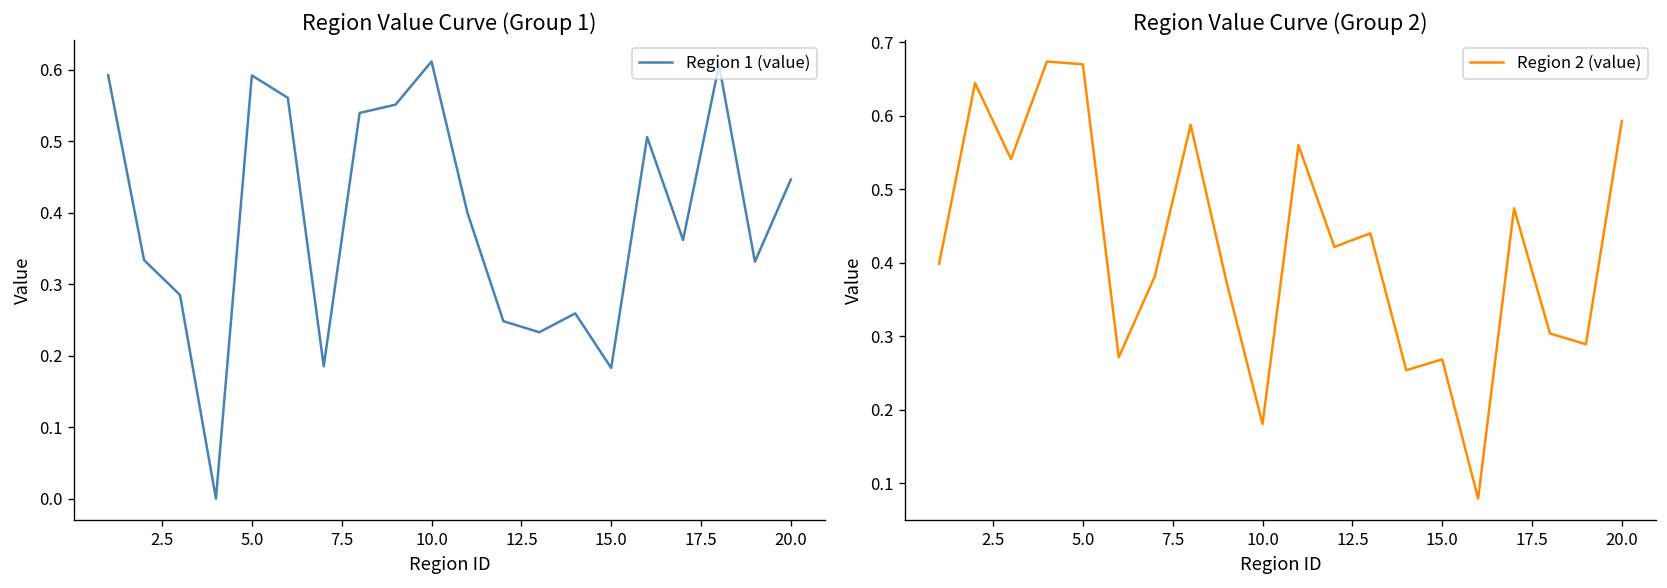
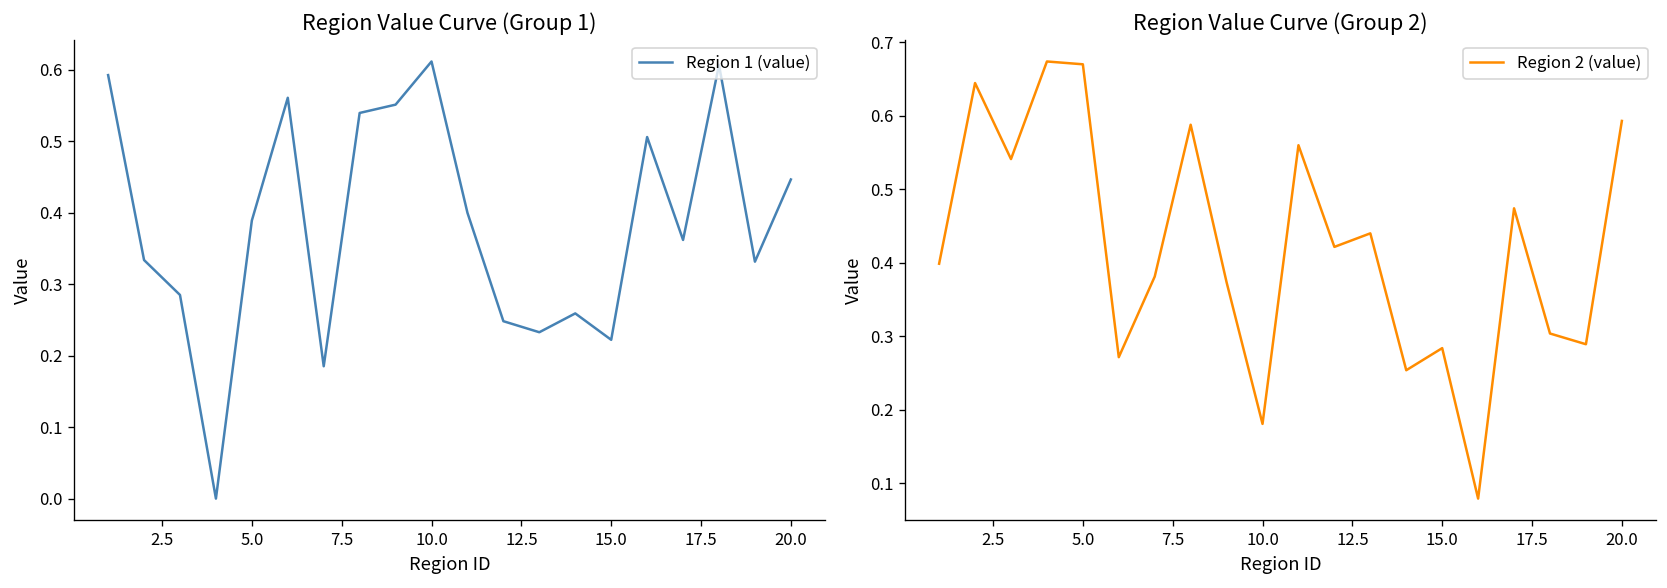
Region Value Curve (Group 1), 5.0: 0.59 -> 0.39
Region Value Curve (Group 1), 15.0: 0.18 -> 0.22
Region Value Curve (Group 2), 15.0: 0.27 -> 0.28
